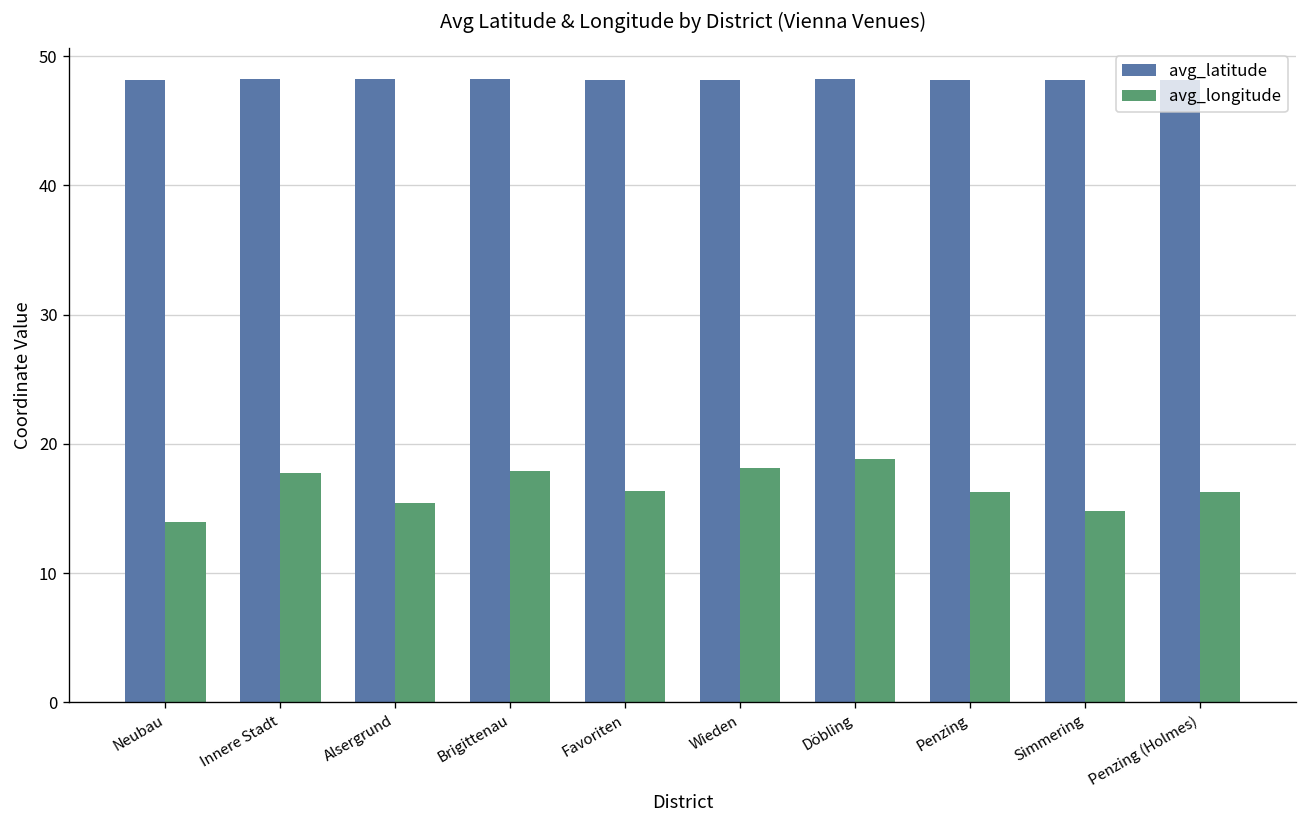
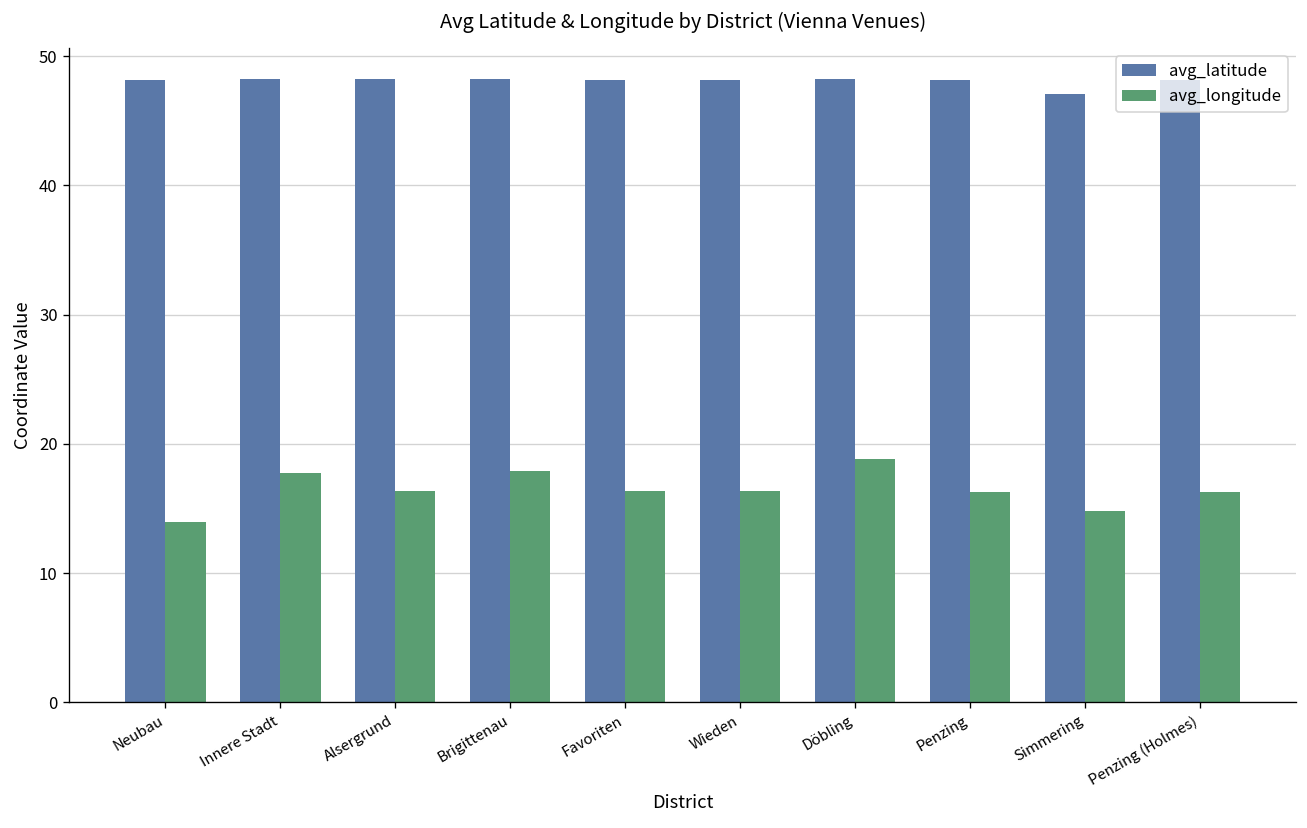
avg_longitude, Alsergrund: 15.4 -> 16.4
avg_longitude, Wieden: 18.1 -> 16.4
avg_latitude, Simmering: 48.2 -> 47.1
